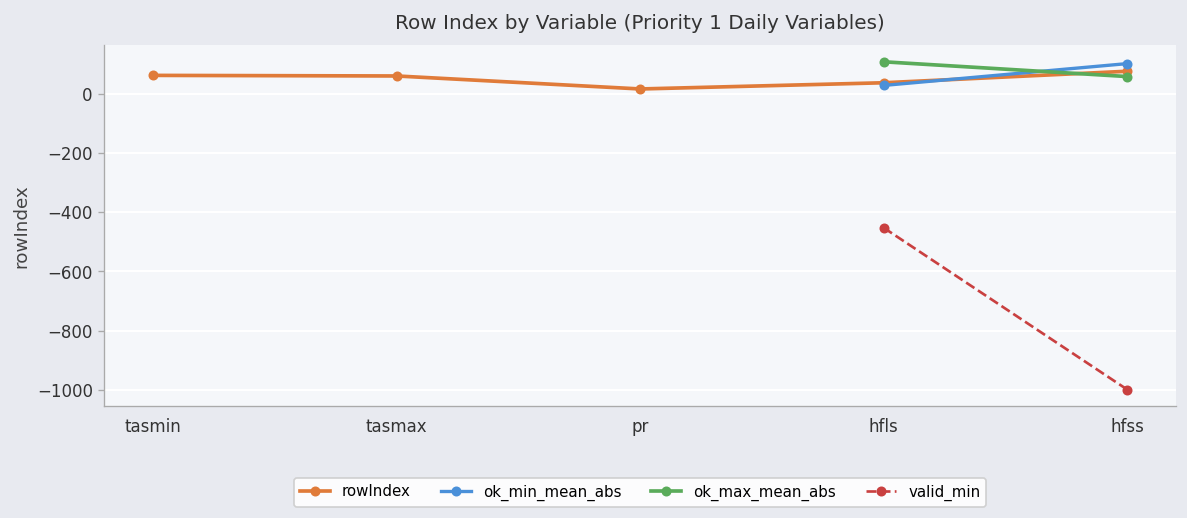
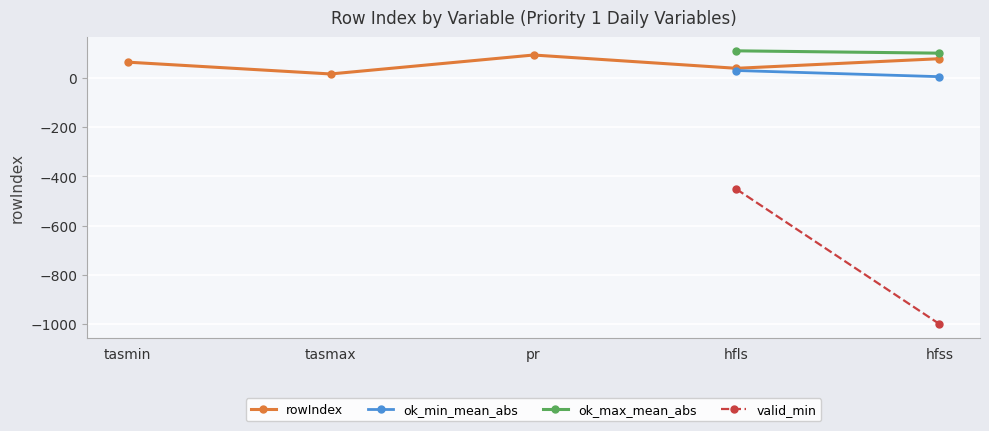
rowIndex, tasmax: 60 -> 20
rowIndex, pr: 20 -> 90
ok_min_mean_abs, hfss: 100 -> 10
ok_max_mean_abs, hfss: 60 -> 100
